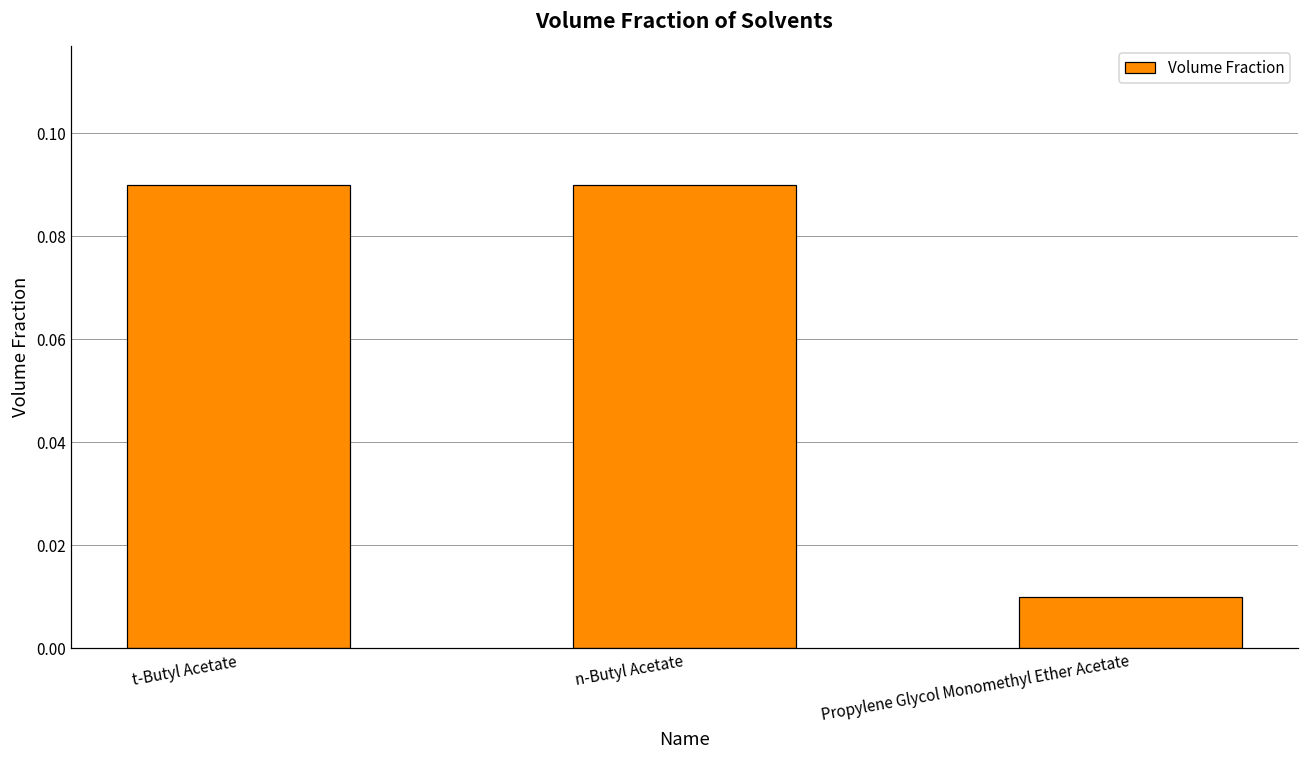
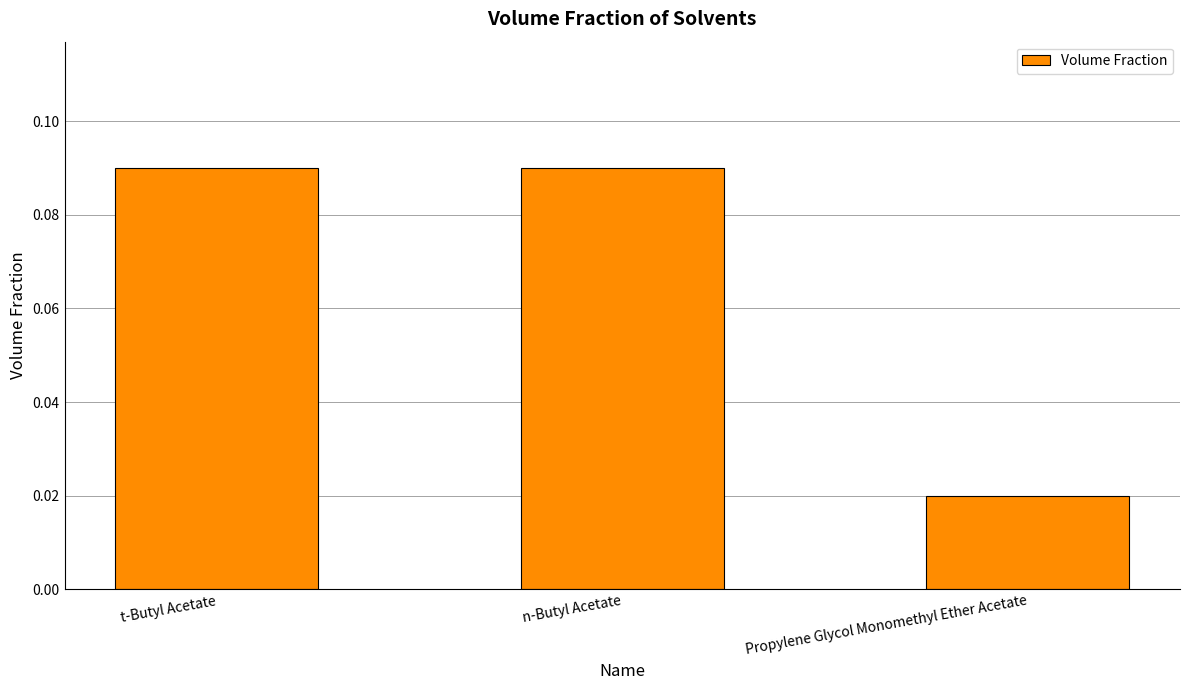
Propylene Glycol Monomethyl Ether Acetate: 0.01 -> 0.02
